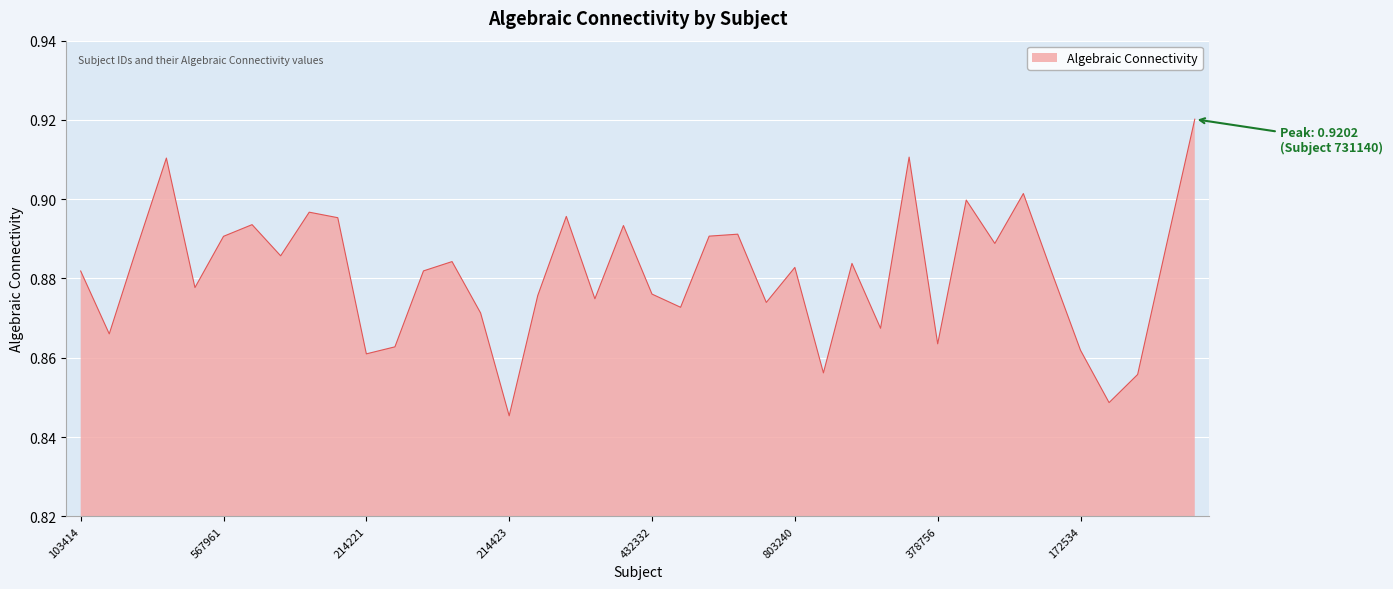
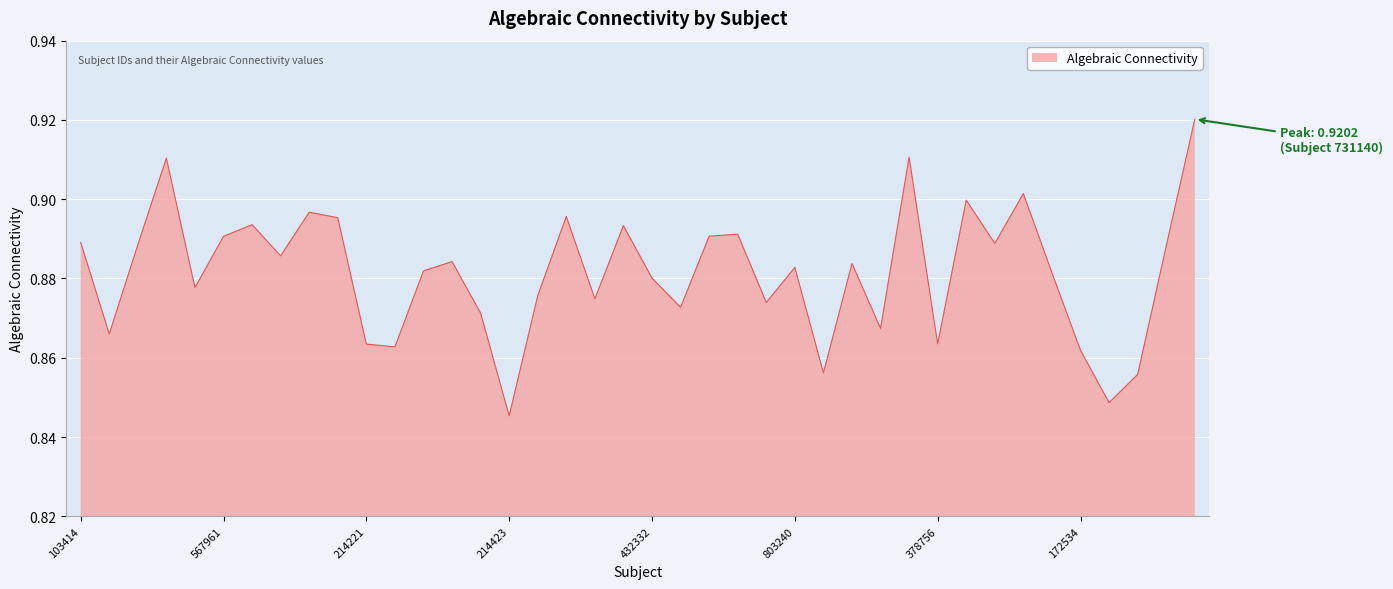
103414: 0.882 -> 0.889
214221: 0.861 -> 0.863
432332: 0.876 -> 0.880
